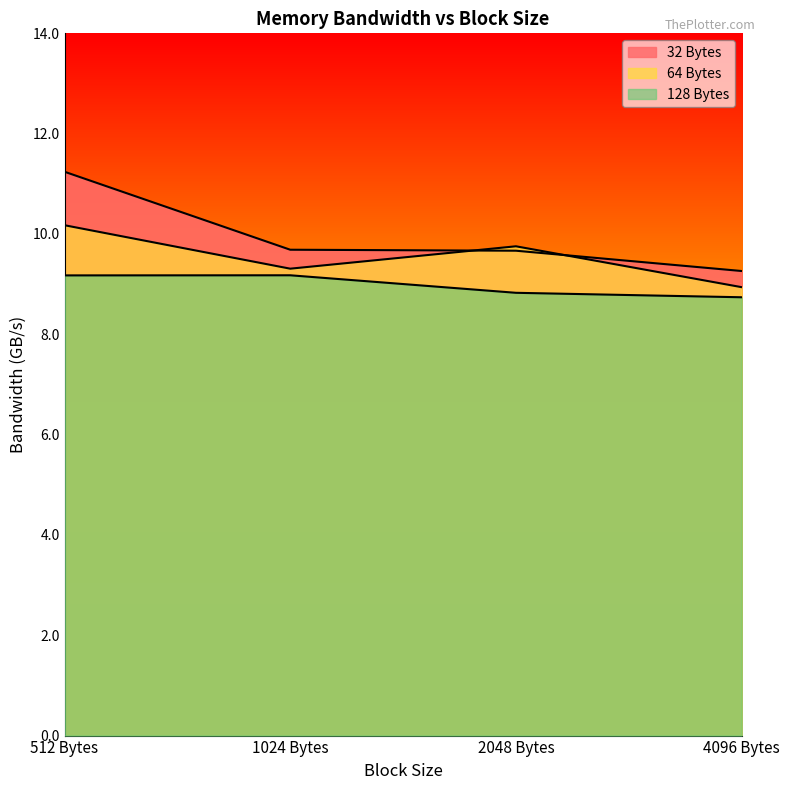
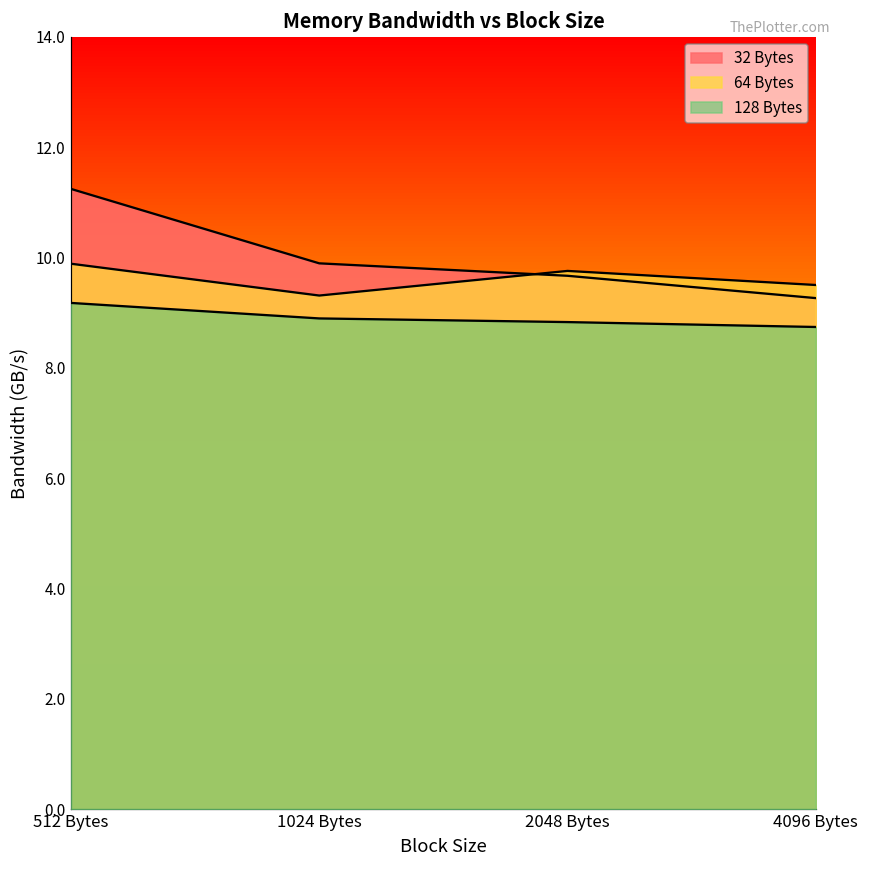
64 Bytes, 512 Bytes: 10.2 -> 9.9
32 Bytes, 1024 Bytes: 9.7 -> 9.9
128 Bytes, 1024 Bytes: 9.2 -> 8.9
64 Bytes, 4096 Bytes: 8.9 -> 9.5
